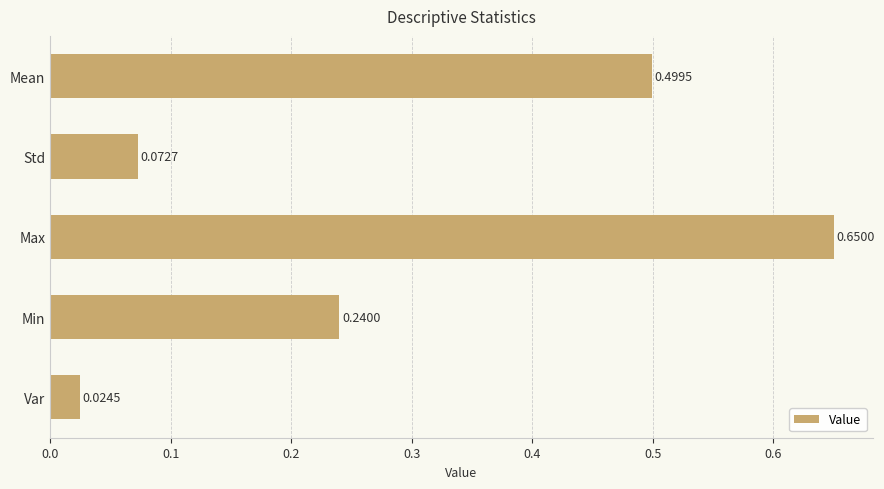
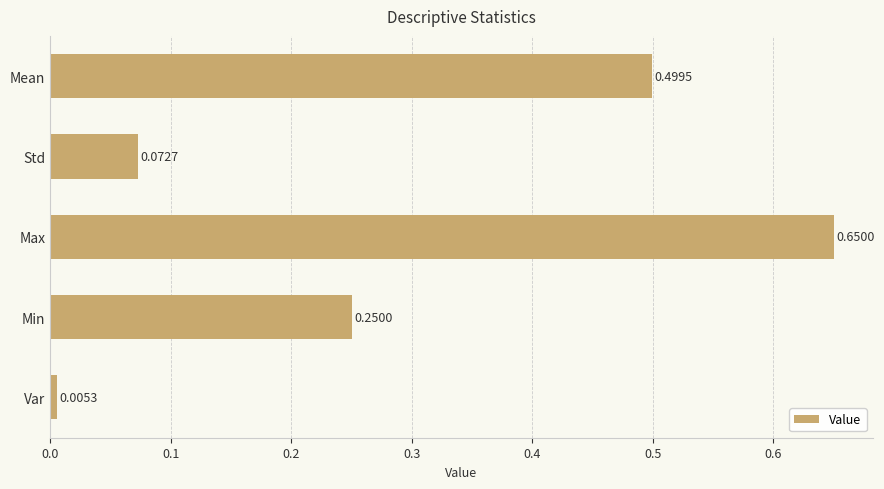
Min: 0.2400 -> 0.2500
Var: 0.0245 -> 0.0053
